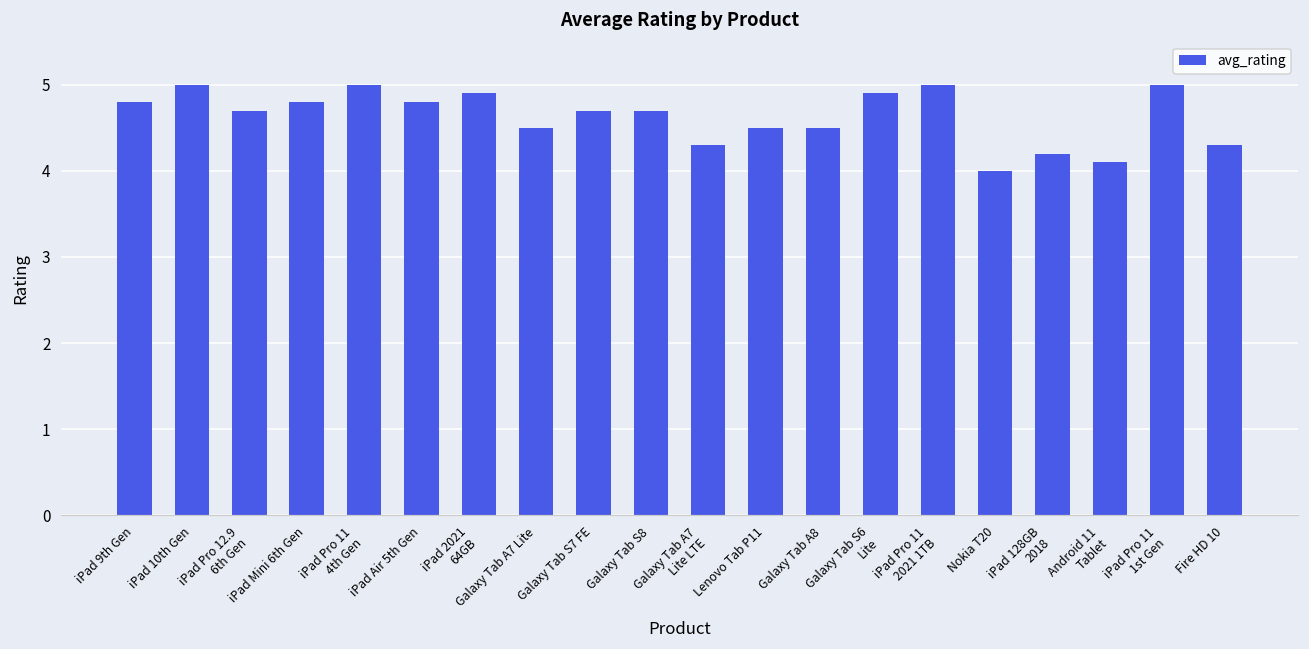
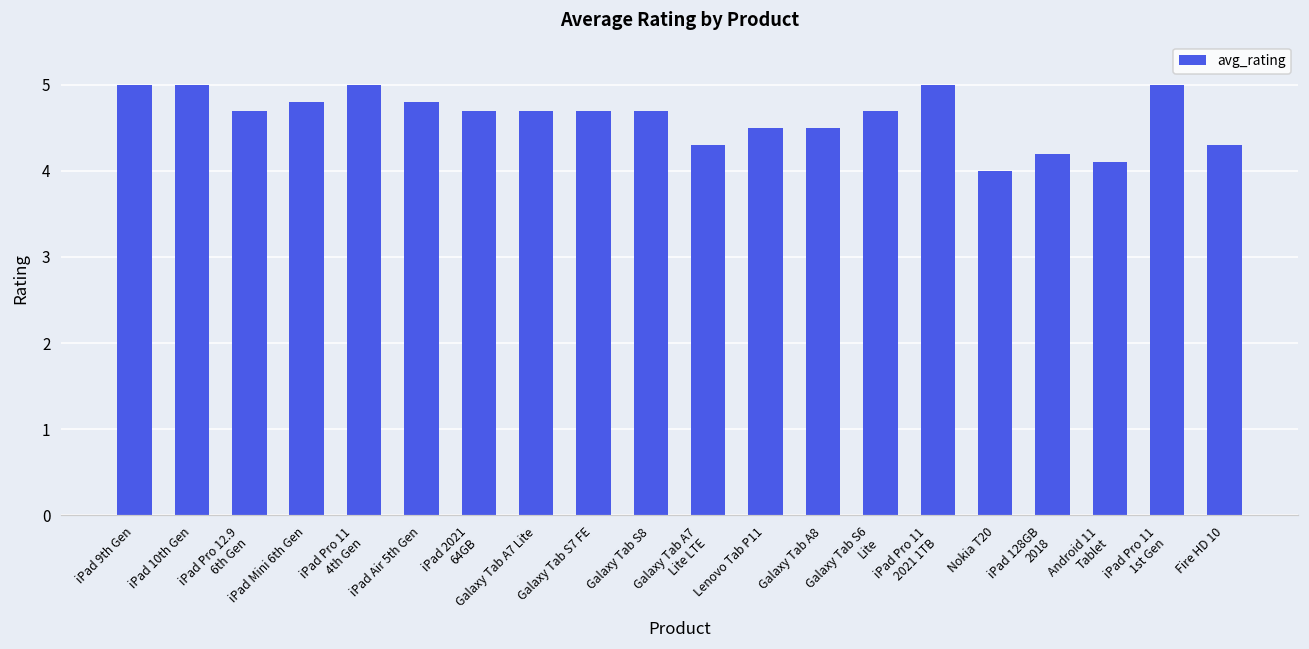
iPad 9th Gen: 4.8 -> 5.0
iPad 2021 64GB: 4.9 -> 4.7
Galaxy Tab A7 Lite: 4.5 -> 4.7
Galaxy Tab S6 Lite: 4.9 -> 4.7
